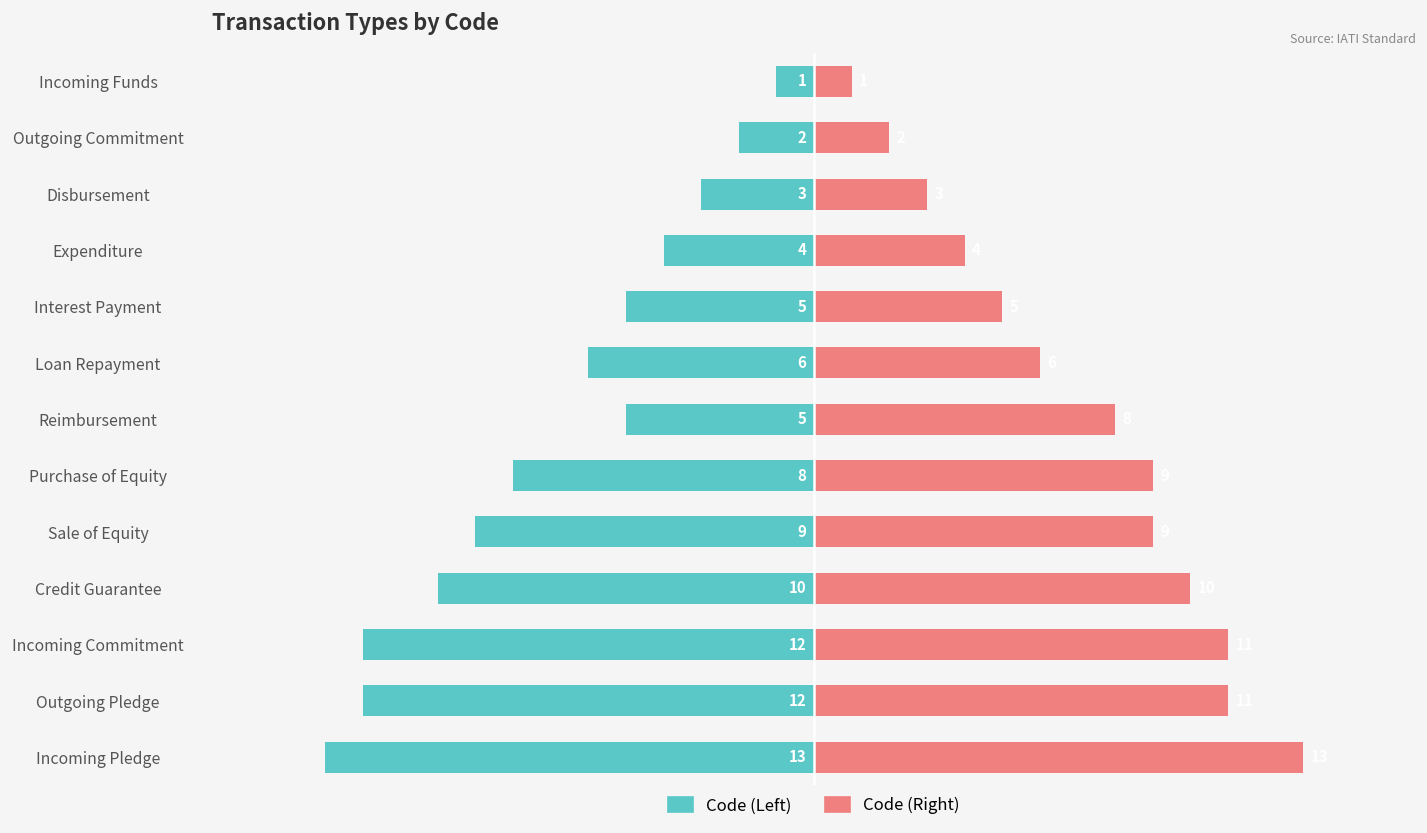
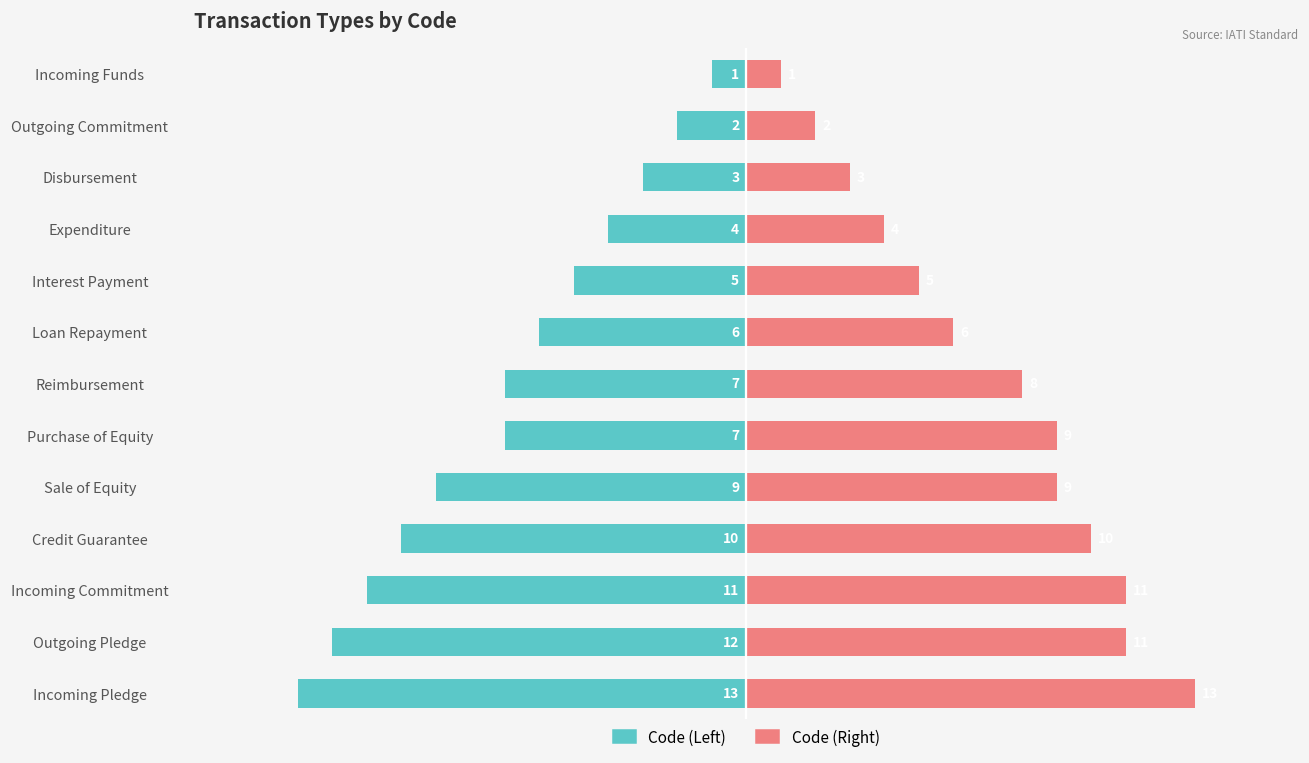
Code (Left), Reimbursement: 5 -> 7
Code (Left), Purchase of Equity: 8 -> 7
Code (Left), Incoming Commitment: 12 -> 11
